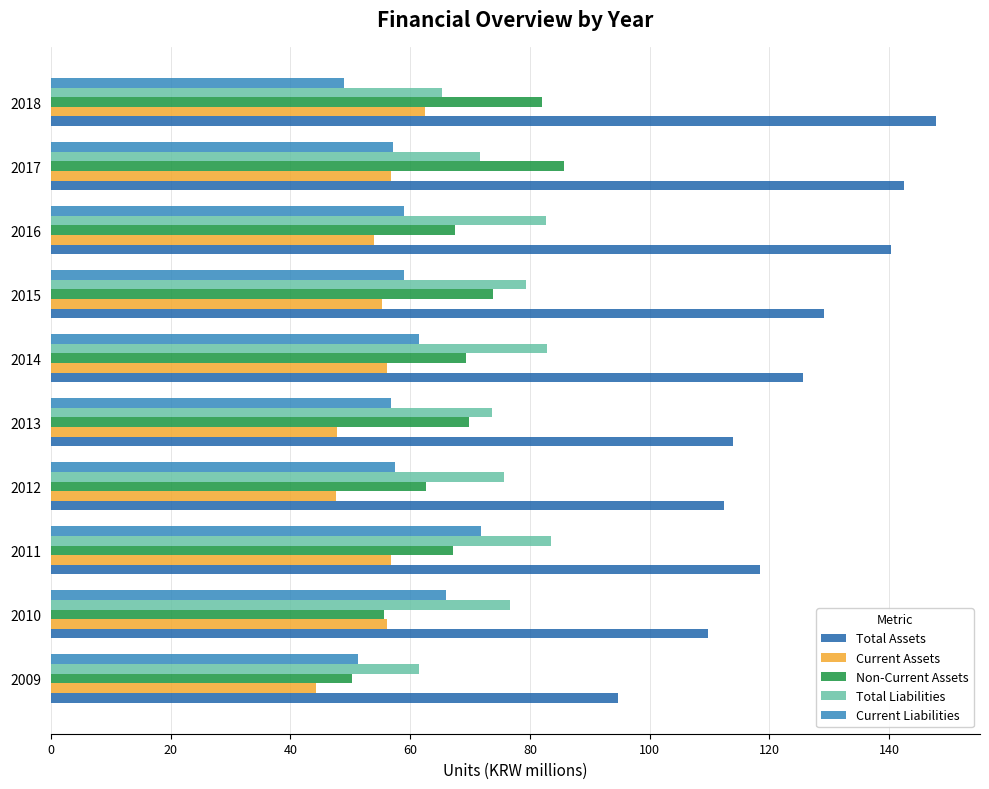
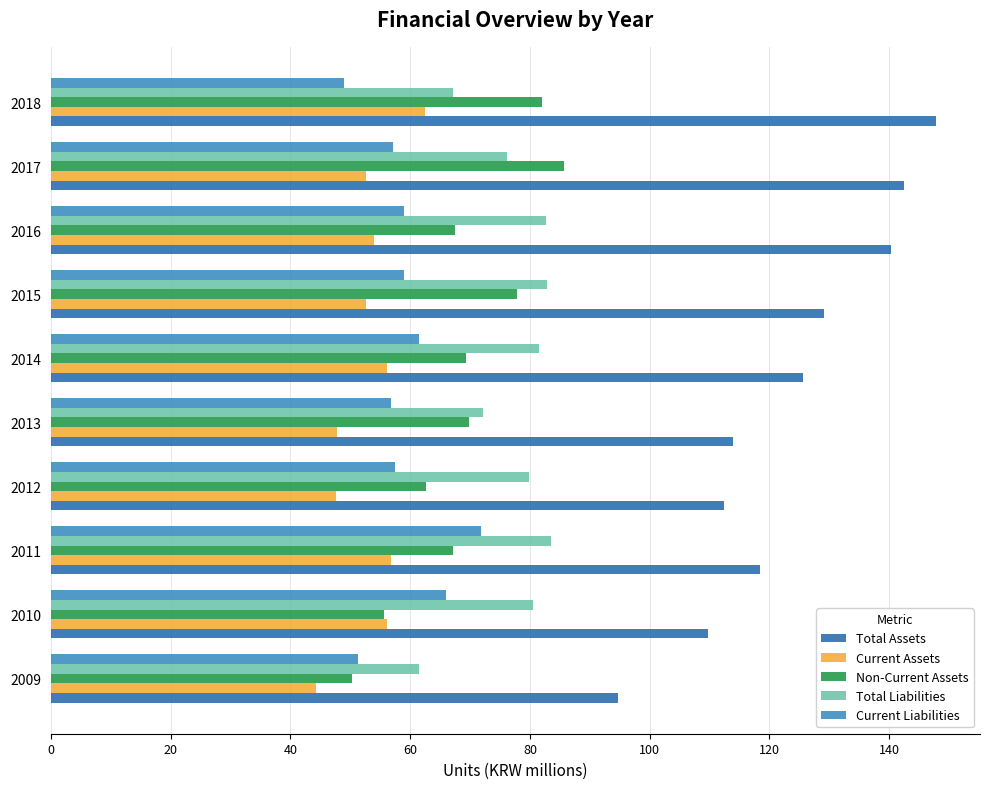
Total Liabilities, 2018: 65 -> 67
Total Liabilities, 2017: 72 -> 76
Current Assets, 2017: 57 -> 53
Total Liabilities, 2015: 79 -> 83
Non-Current Assets, 2015: 74 -> 78
Current Assets, 2015: 55 -> 53
Total Liabilities, 2014: 83 -> 81
Total Liabilities, 2013: 74 -> 72
Total Liabilities, 2012: 76 -> 80
Total Liabilities, 2010: 77 -> 81
